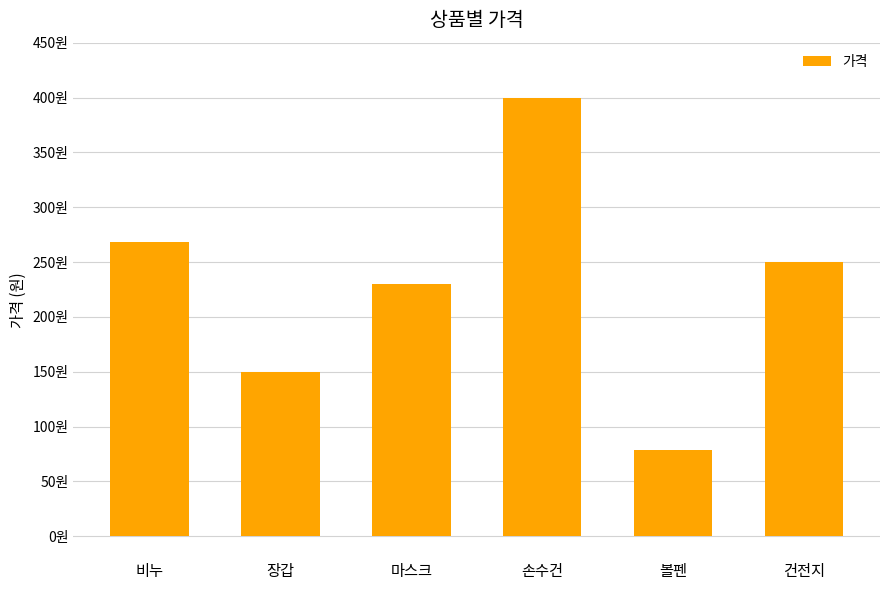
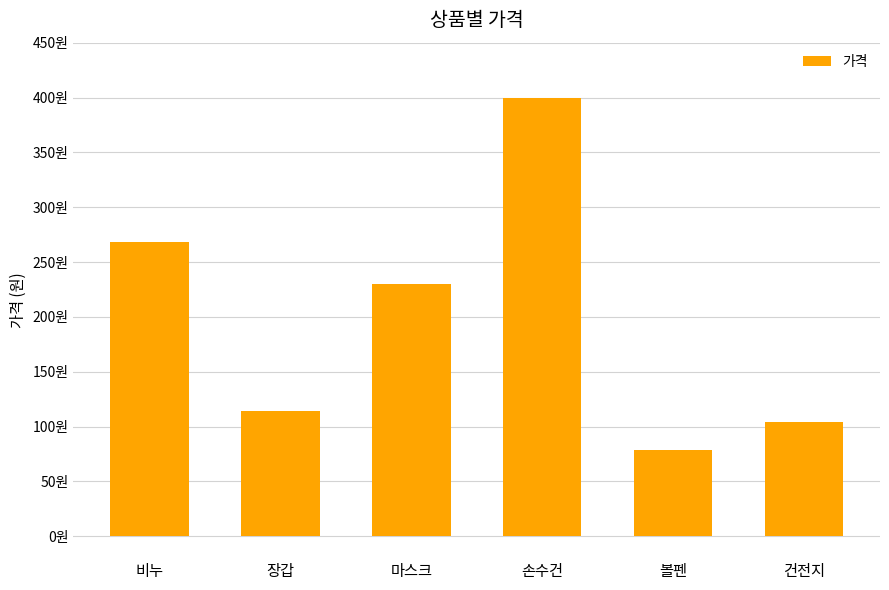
장갑: 150원 -> 114원
건전지: 250원 -> 104원
